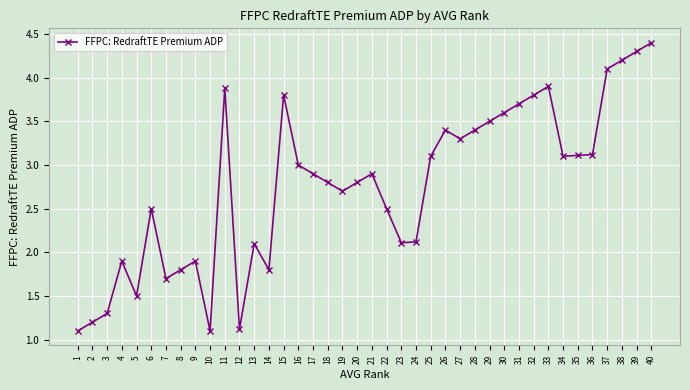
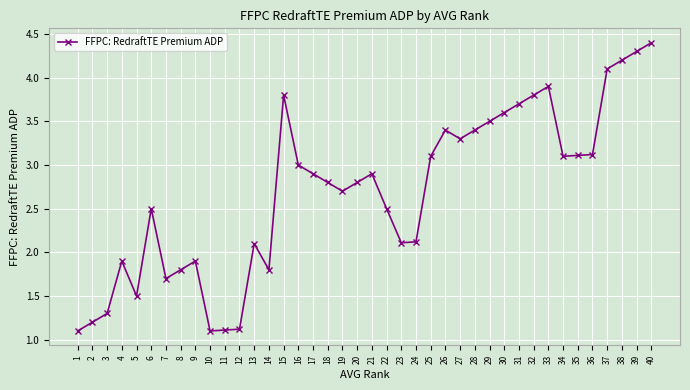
11: 3.9 -> 1.1
